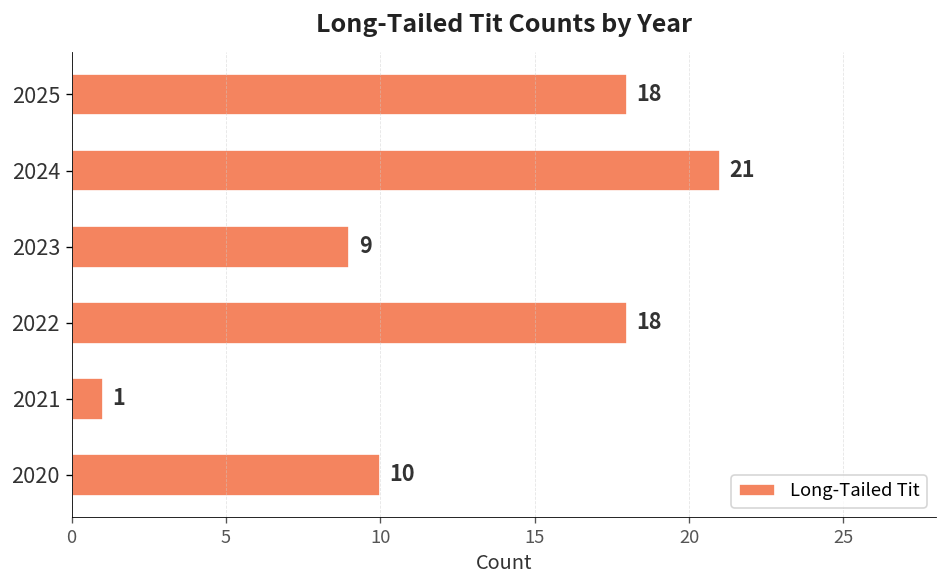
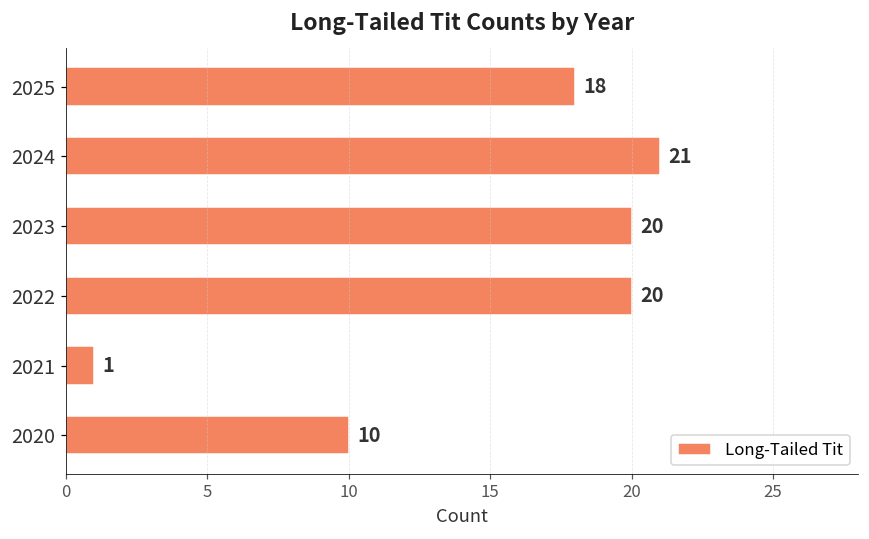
2023: 9 -> 20
2022: 18 -> 20
